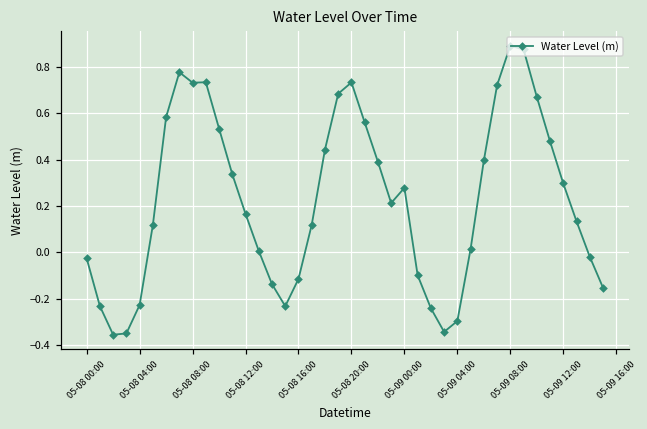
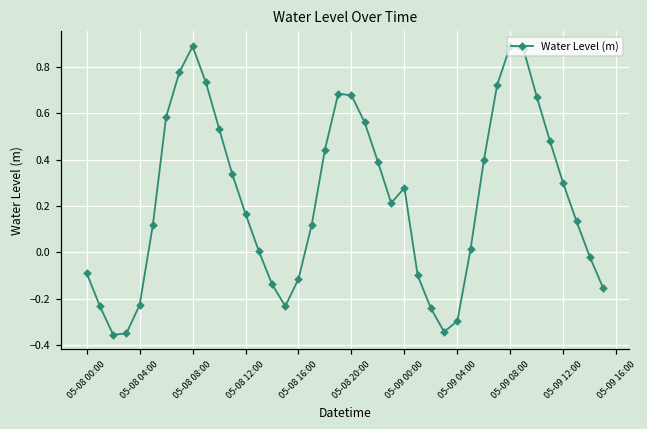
05-08 00:00: -0.03 -> -0.09
05-08 08:00: 0.73 -> 0.89
05-08 20:00: 0.73 -> 0.68
